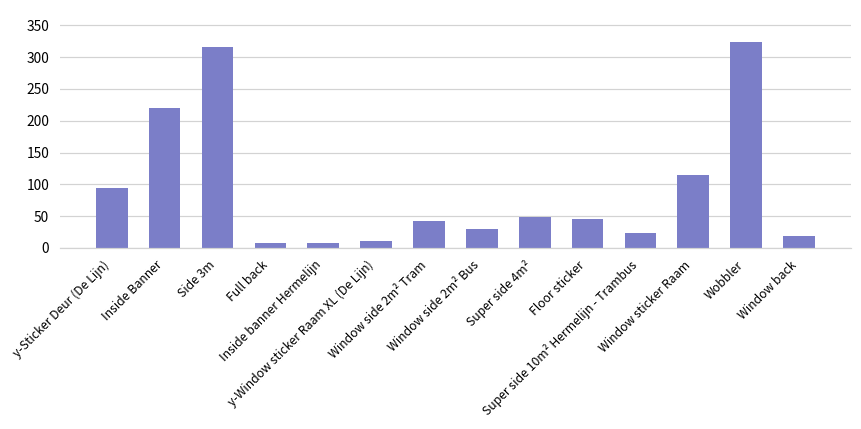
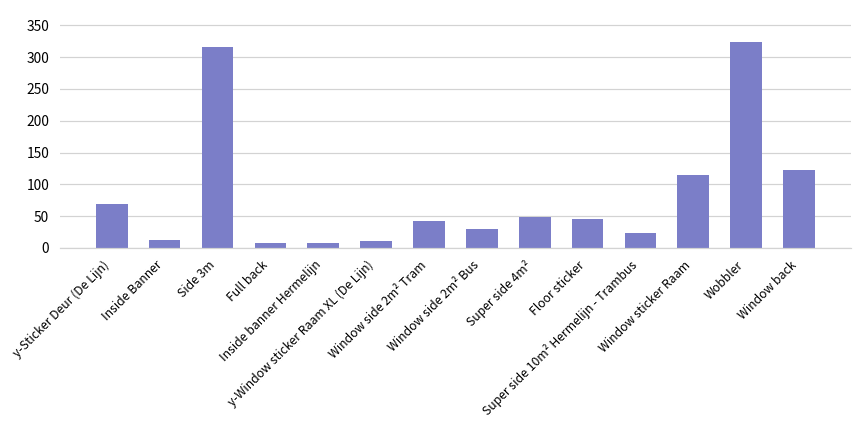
y-Sticker Deur (De Lijn): 90 -> 70
Inside Banner: 220 -> 10
Window back: 20 -> 120
